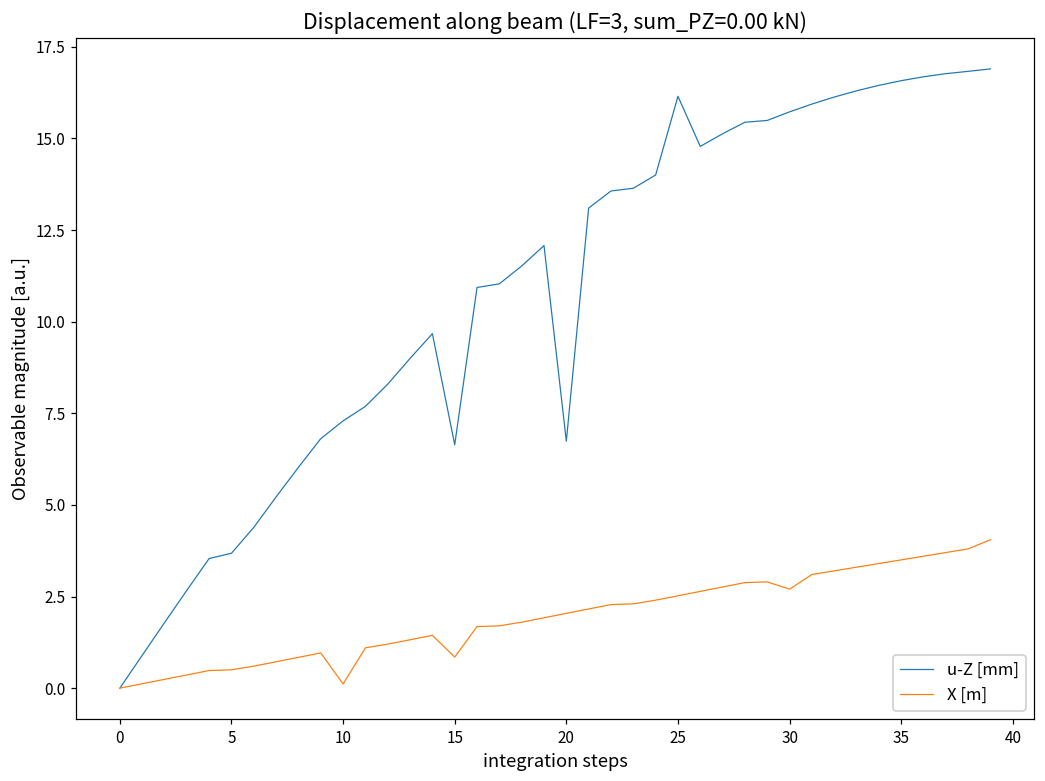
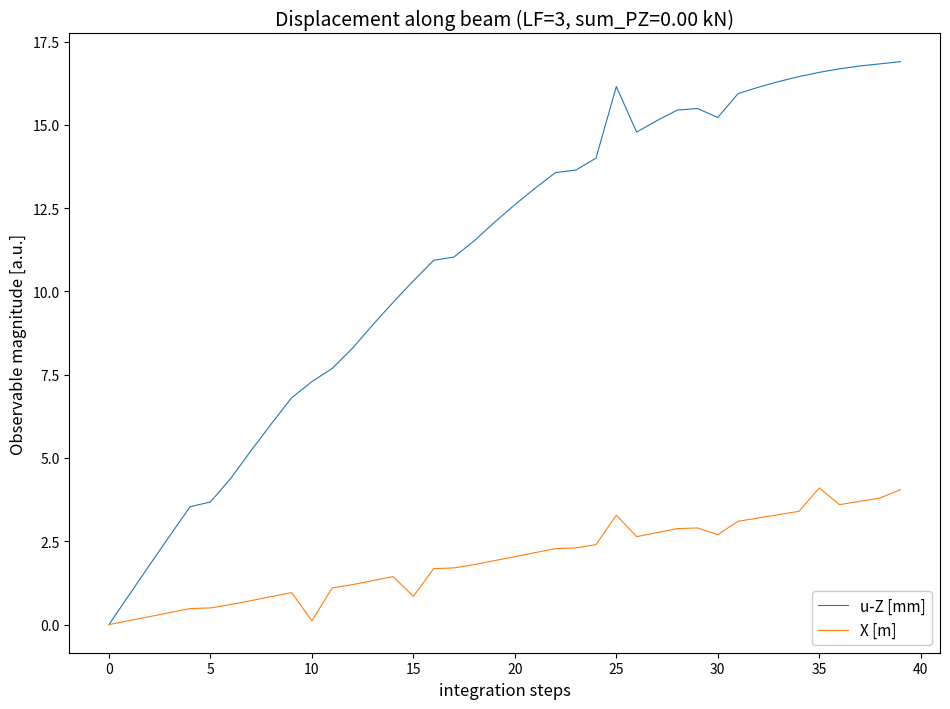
u-Z [mm], 15: 6.6 -> 10.3
u-Z [mm], 20: 6.7 -> 12.6
X [m], 25: 2.5 -> 3.3
u-Z [mm], 30: 15.7 -> 15.2
X [m], 35: 3.5 -> 4.1
